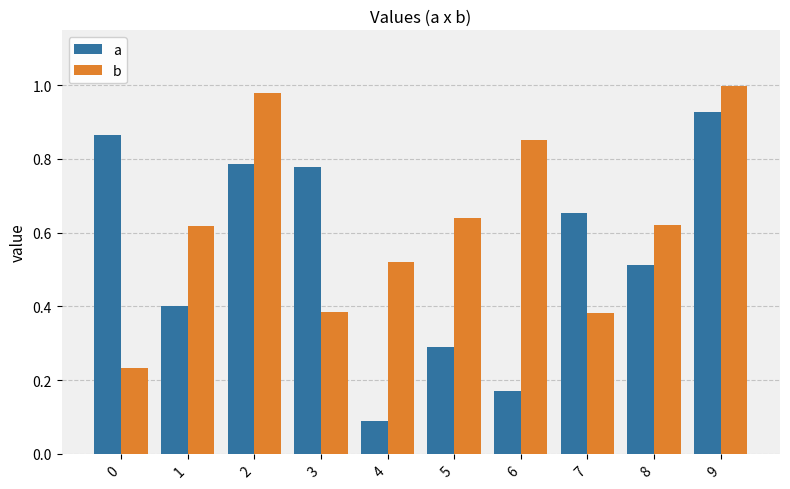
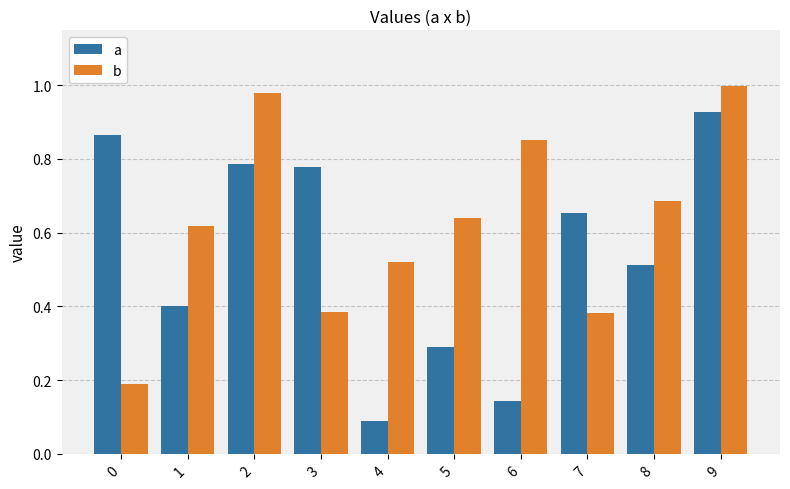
b, 0: 0.23 -> 0.19
a, 6: 0.17 -> 0.14
b, 8: 0.62 -> 0.69
